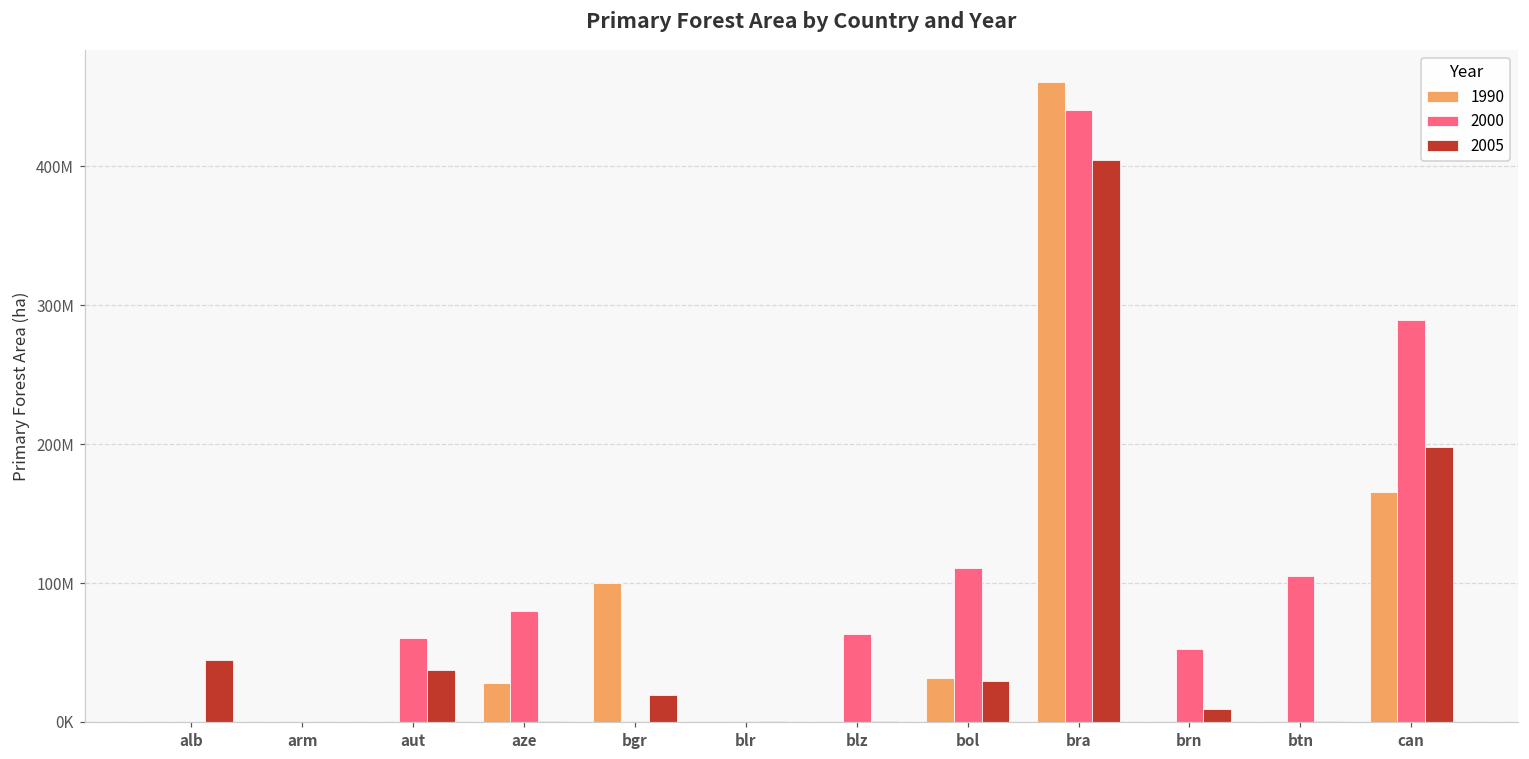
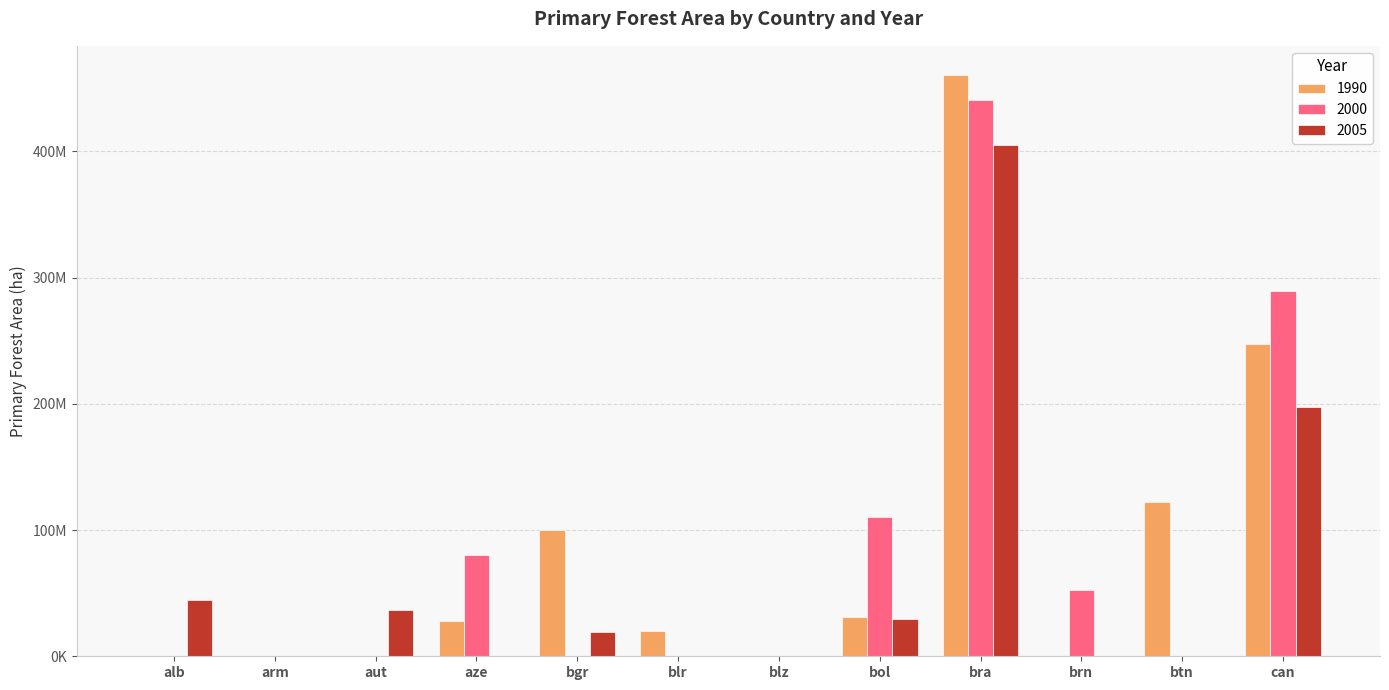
2000, aut: 60000000 -> 0
1990, blr: 0 -> 20000000
2000, blz: 63000000 -> 1000000
2005, brn: 9000000 -> 0
1990, btn: 0 -> 122000000
2000, btn: 105000000 -> 0
1990, can: 165000000 -> 248000000
